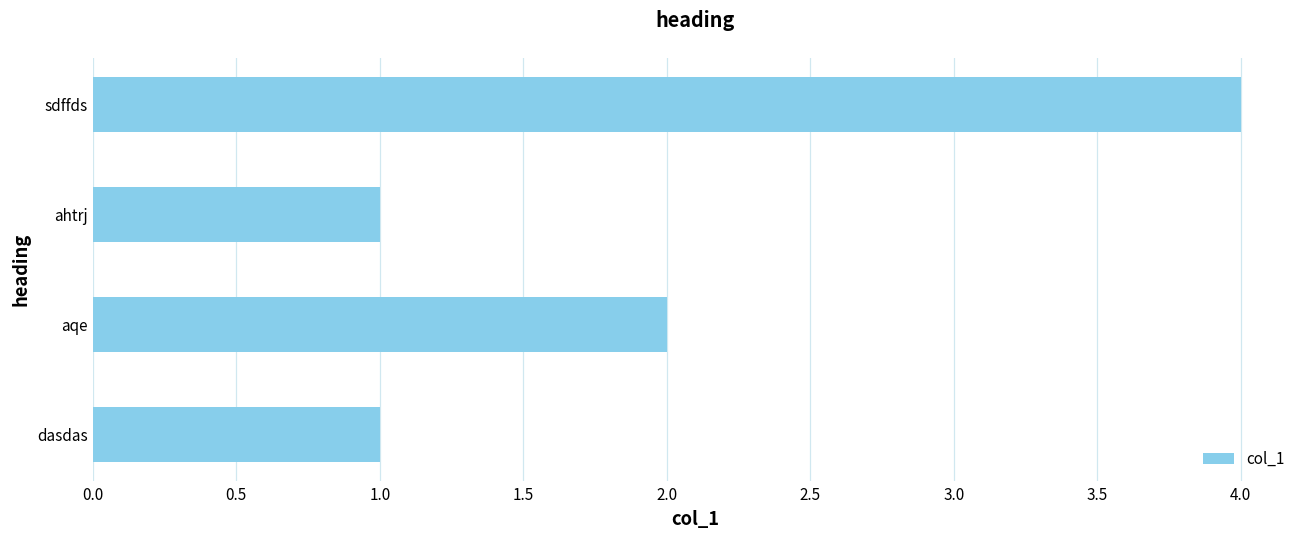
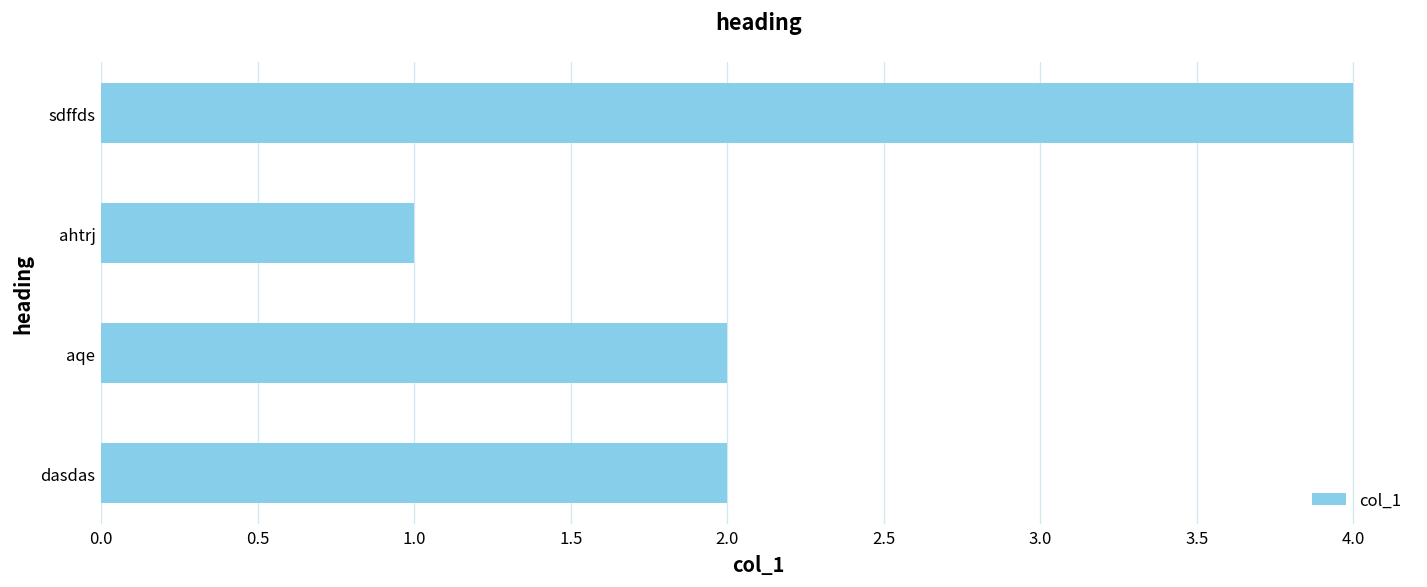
dasdas: 1 -> 2
